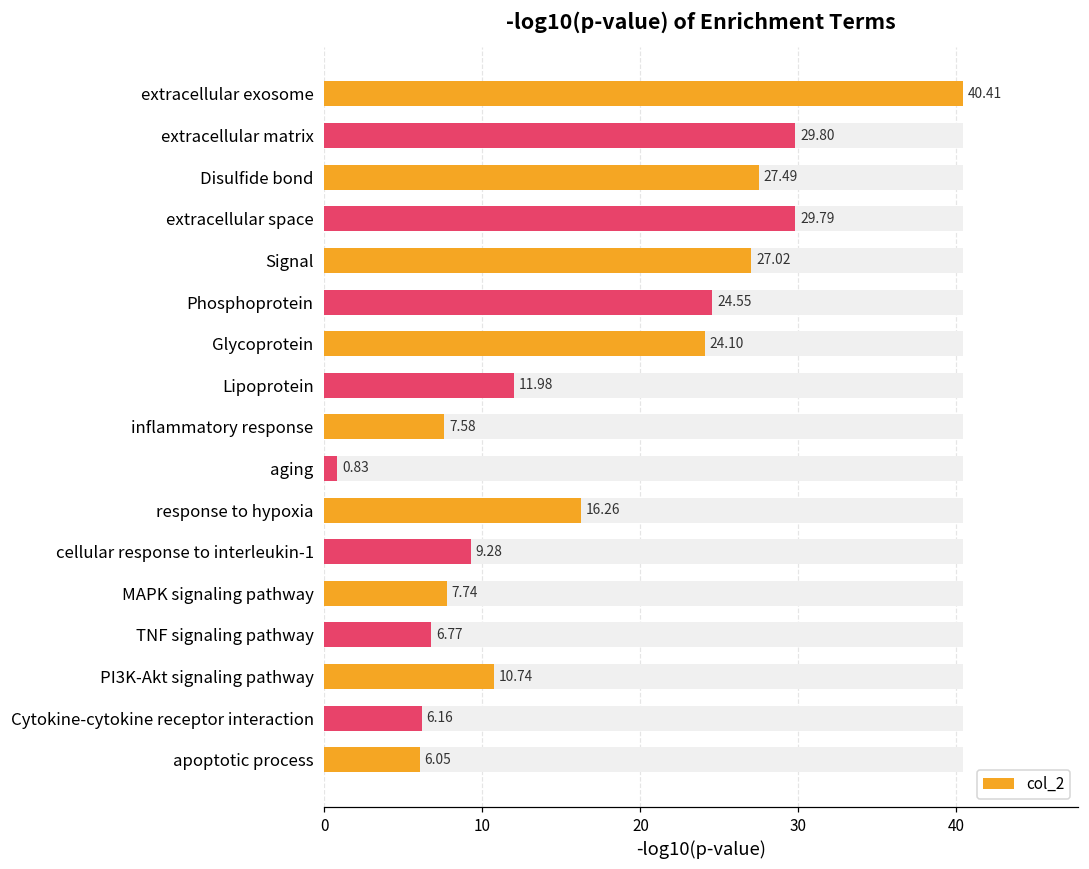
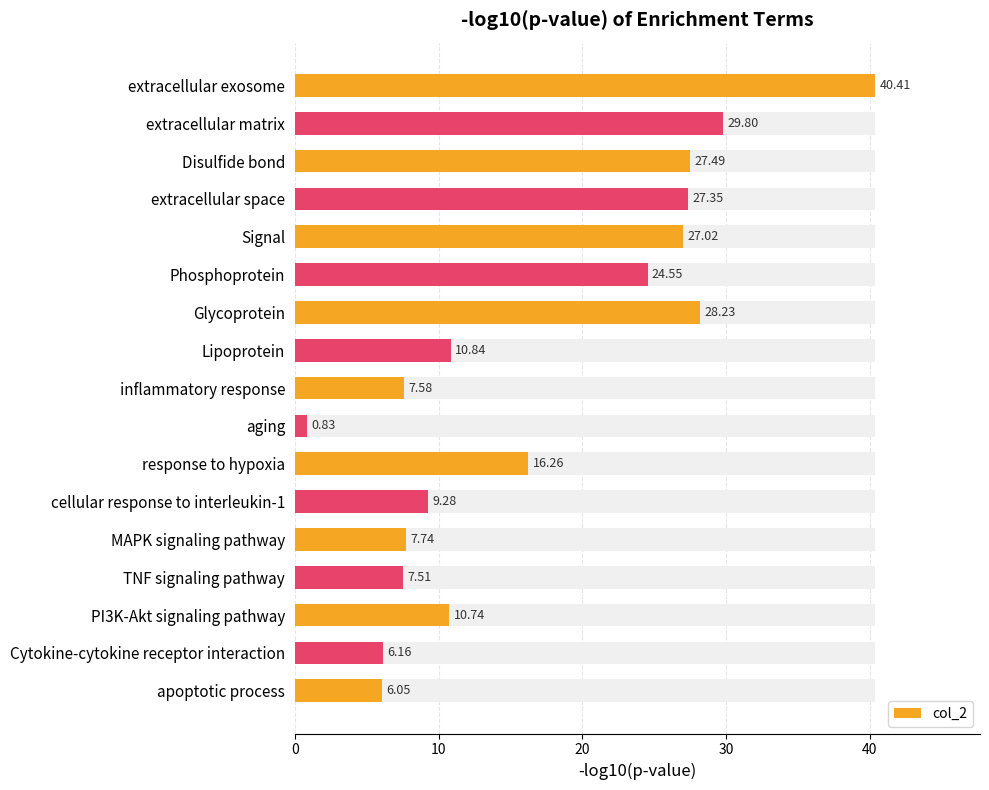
col_2, extracellular space: 29.79 -> 27.35
col_2, Glycoprotein: 24.10 -> 28.23
col_2, Lipoprotein: 11.98 -> 10.84
col_2, TNF signaling pathway: 6.77 -> 7.51
